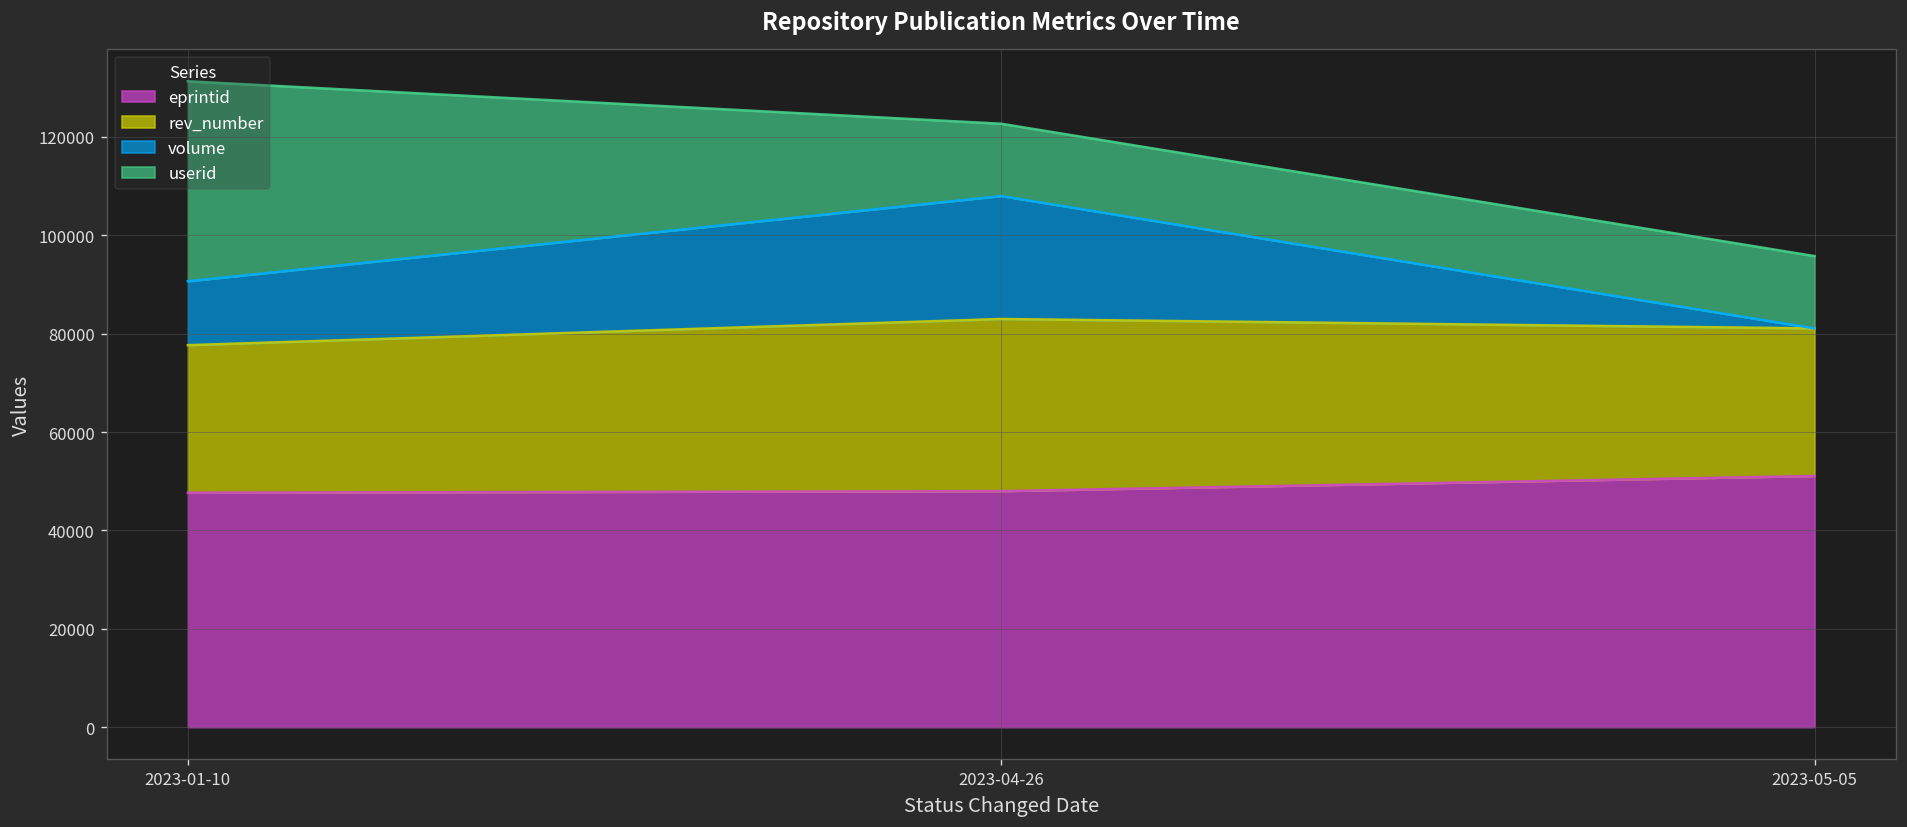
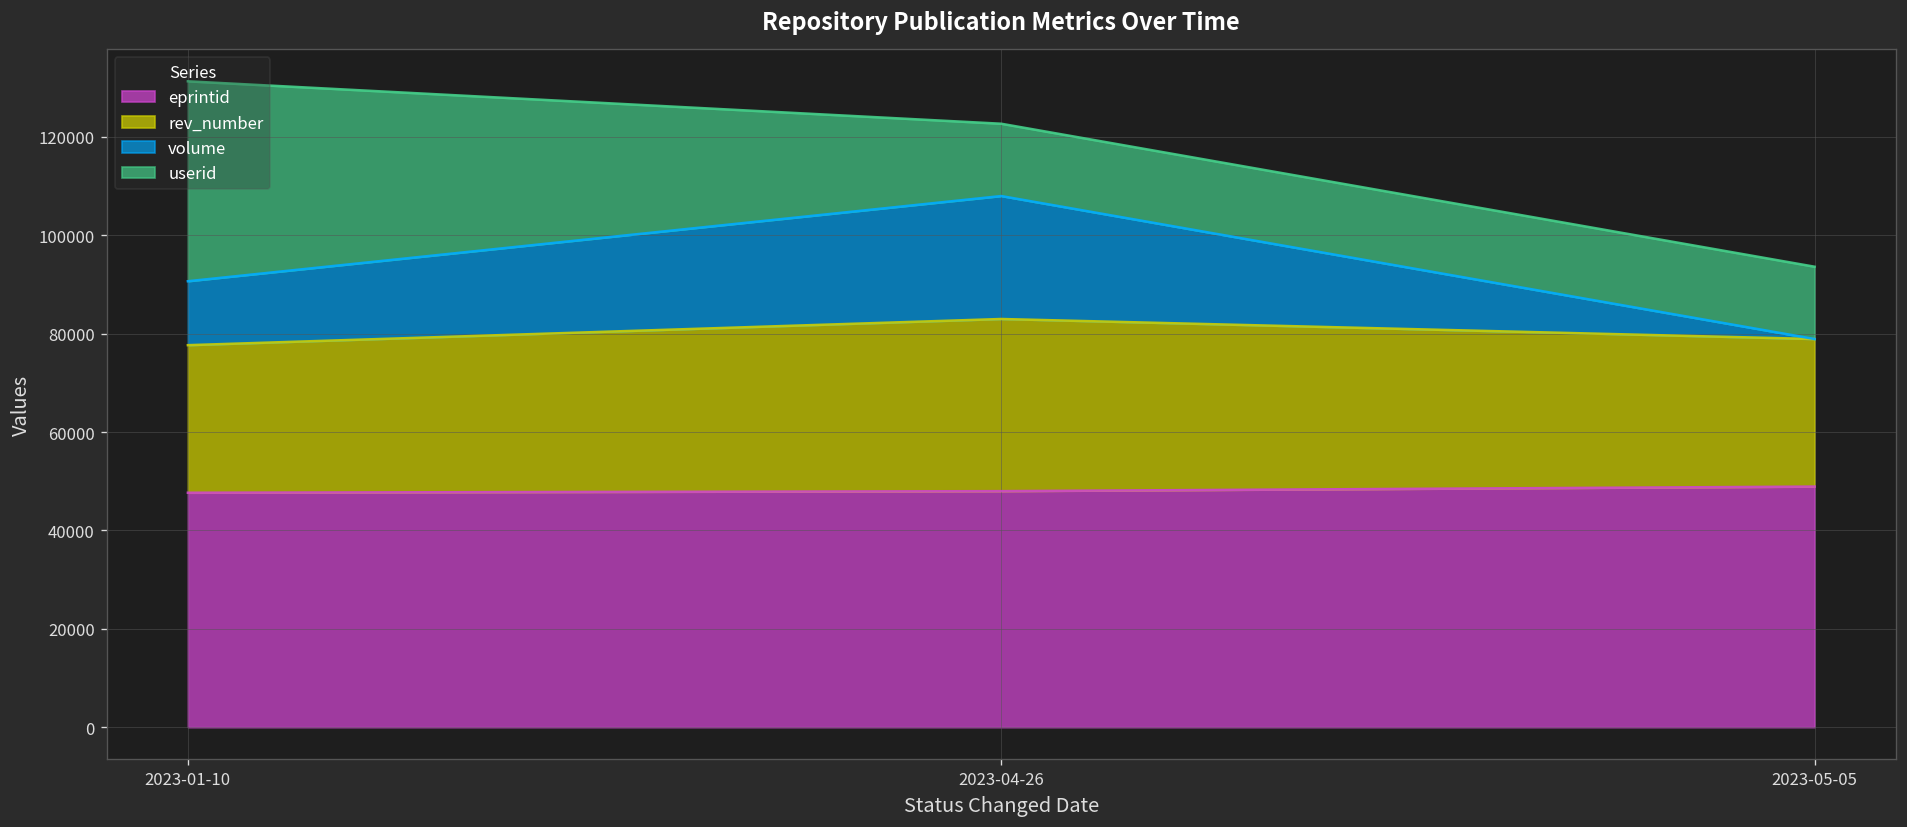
eprintid, 2023-05-05: 51000 -> 49000
